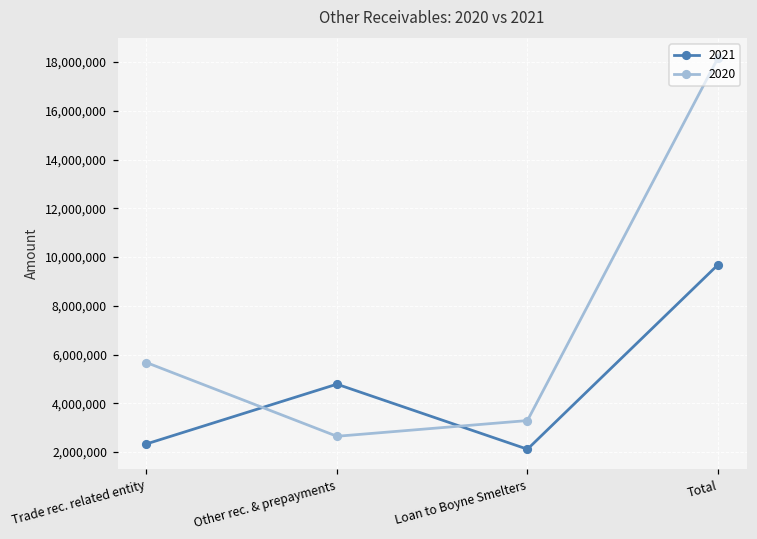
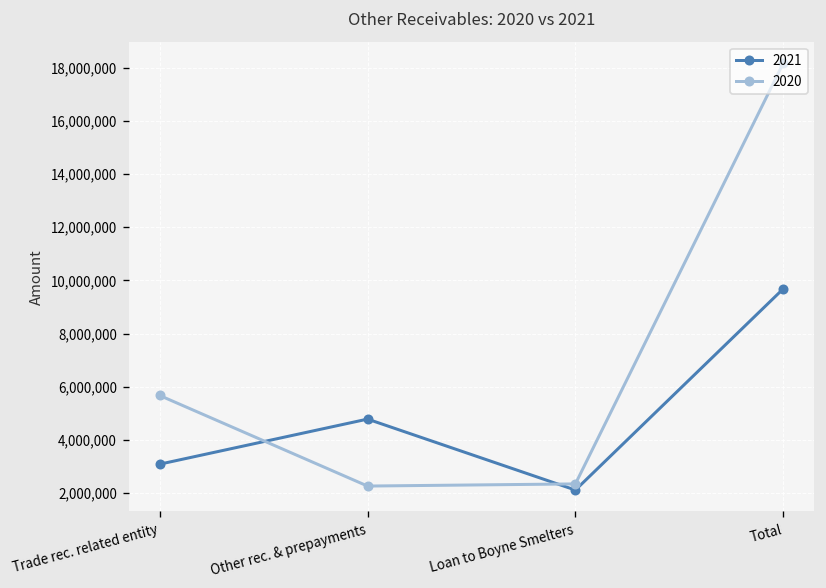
2021, Trade rec. related entity: 2,300,000 -> 3,100,000
2020, Other rec. & prepayments: 2,600,000 -> 2,300,000
2020, Loan to Boyne Smelters: 3,300,000 -> 2,300,000
